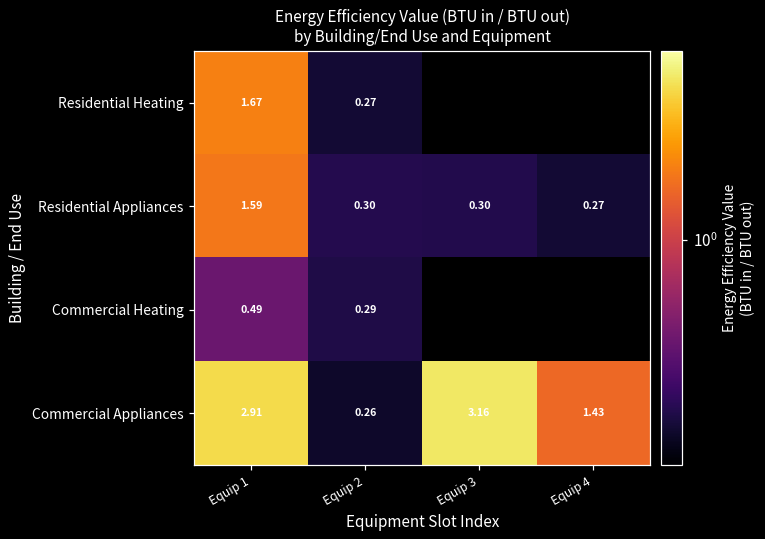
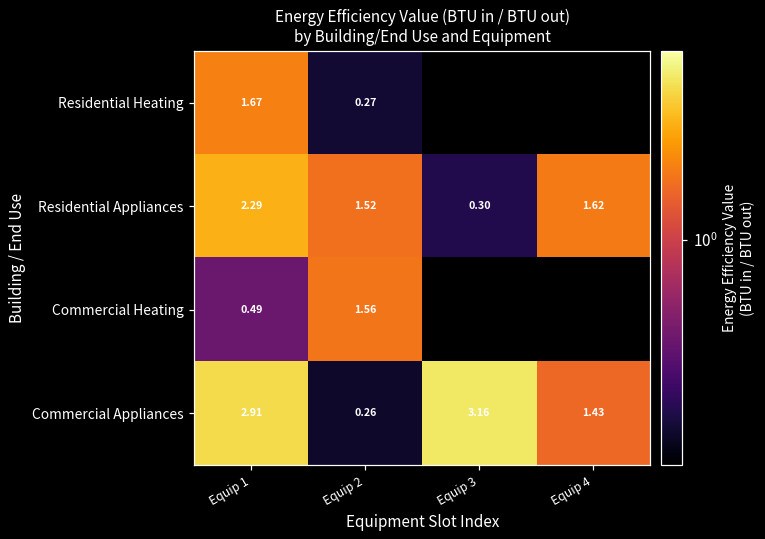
Residential Appliances, Equip 1: 1.59 -> 2.29
Residential Appliances, Equip 2: 0.30 -> 1.52
Residential Appliances, Equip 4: 0.27 -> 1.62
Commercial Heating, Equip 2: 0.29 -> 1.56
